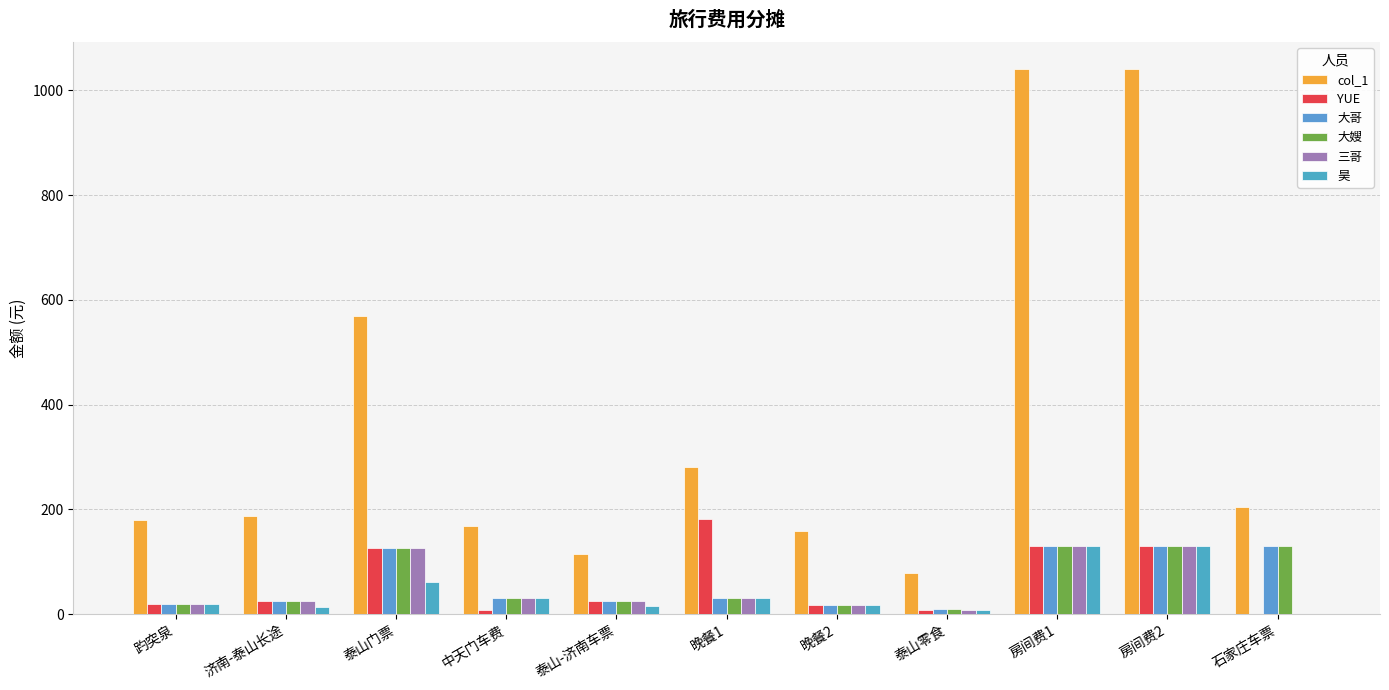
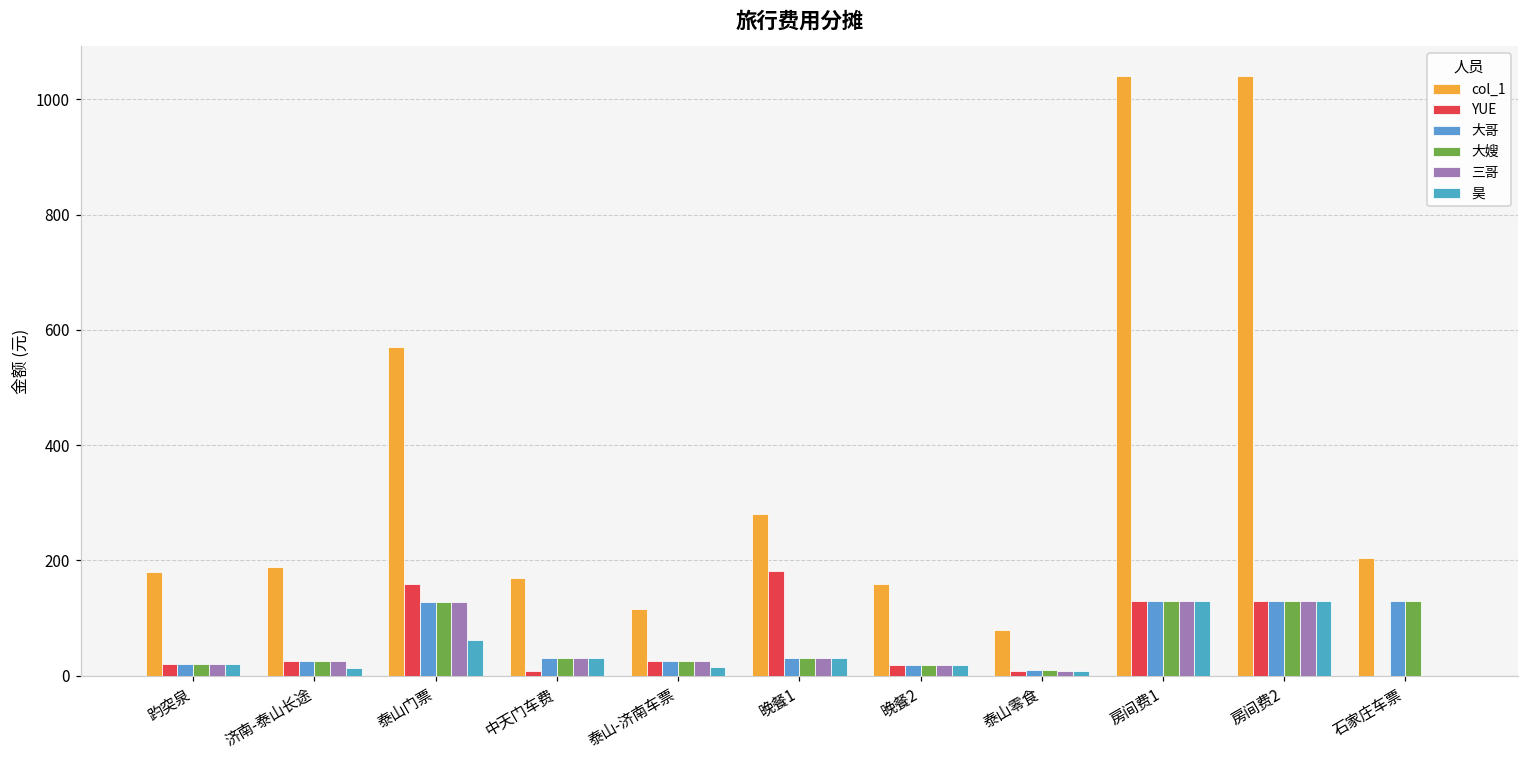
YUE, 泰山门票: 130 -> 160
